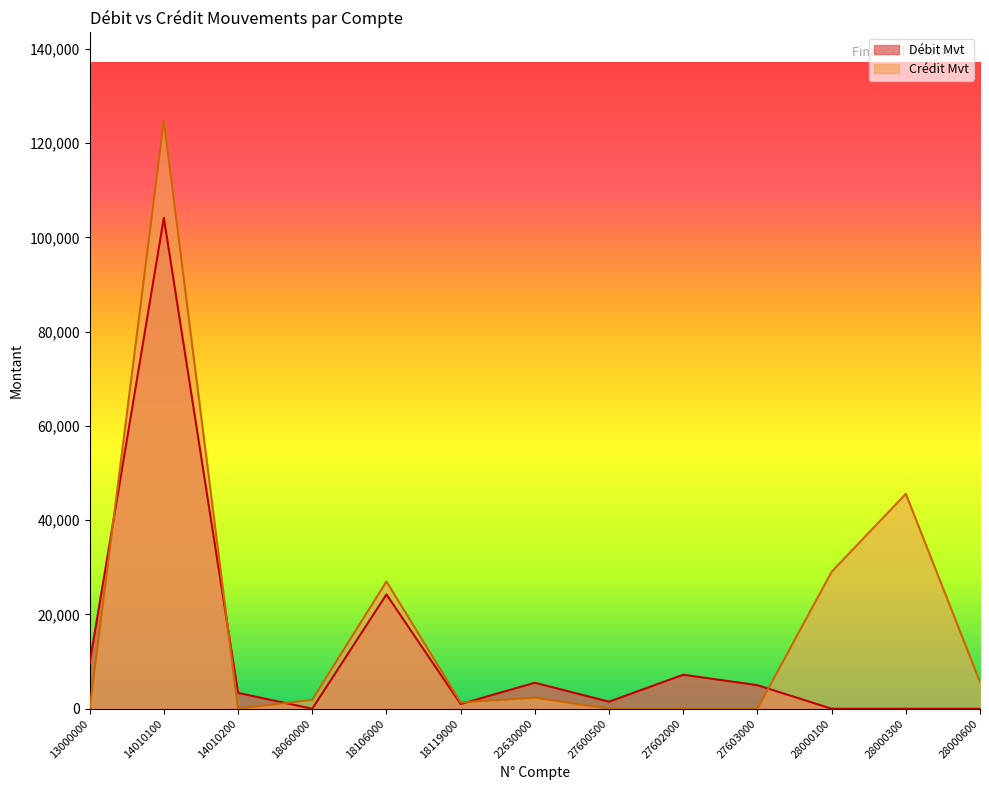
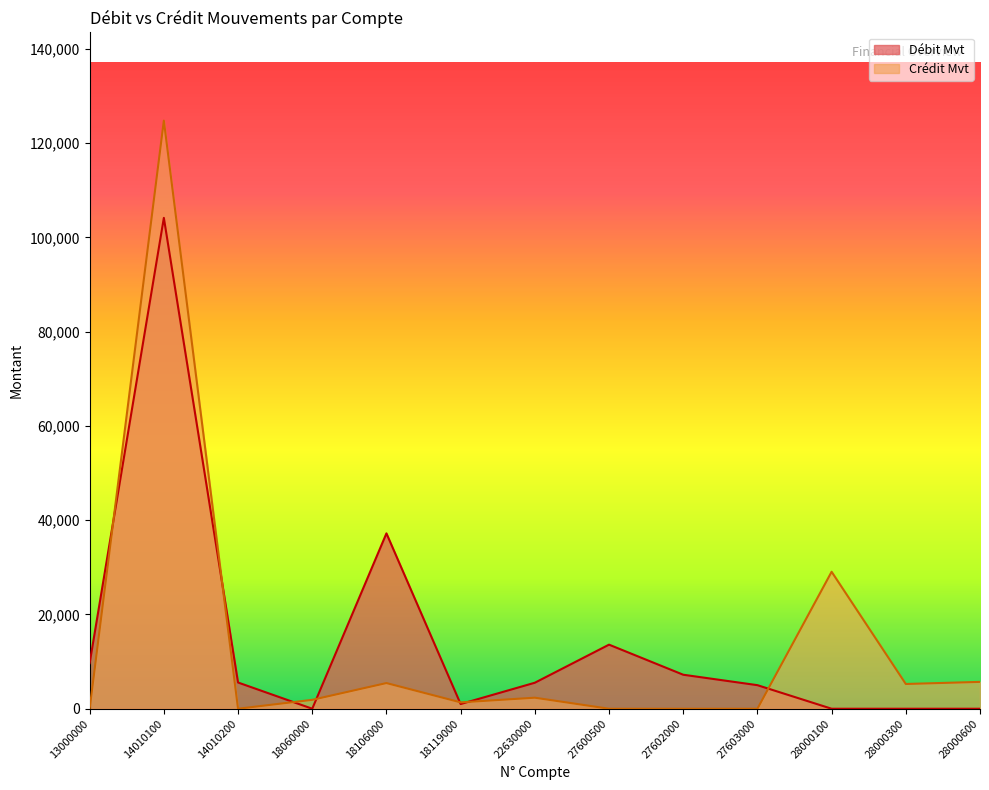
Débit Mvt, 14010200: 3,000 -> 6,000
Débit Mvt, 18106000: 24,000 -> 37,000
Crédit Mvt, 18106000: 27,000 -> 5,000
Débit Mvt, 27600500: 2,000 -> 14,000
Crédit Mvt, 28000300: 46,000 -> 5,000
